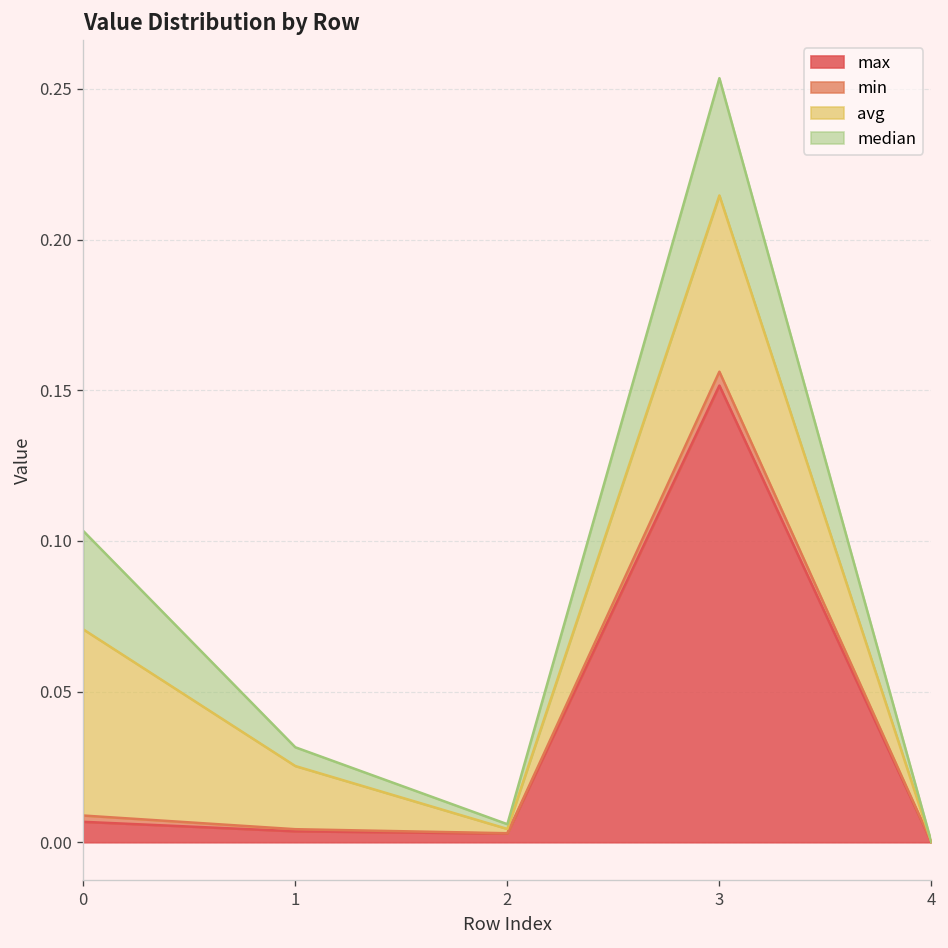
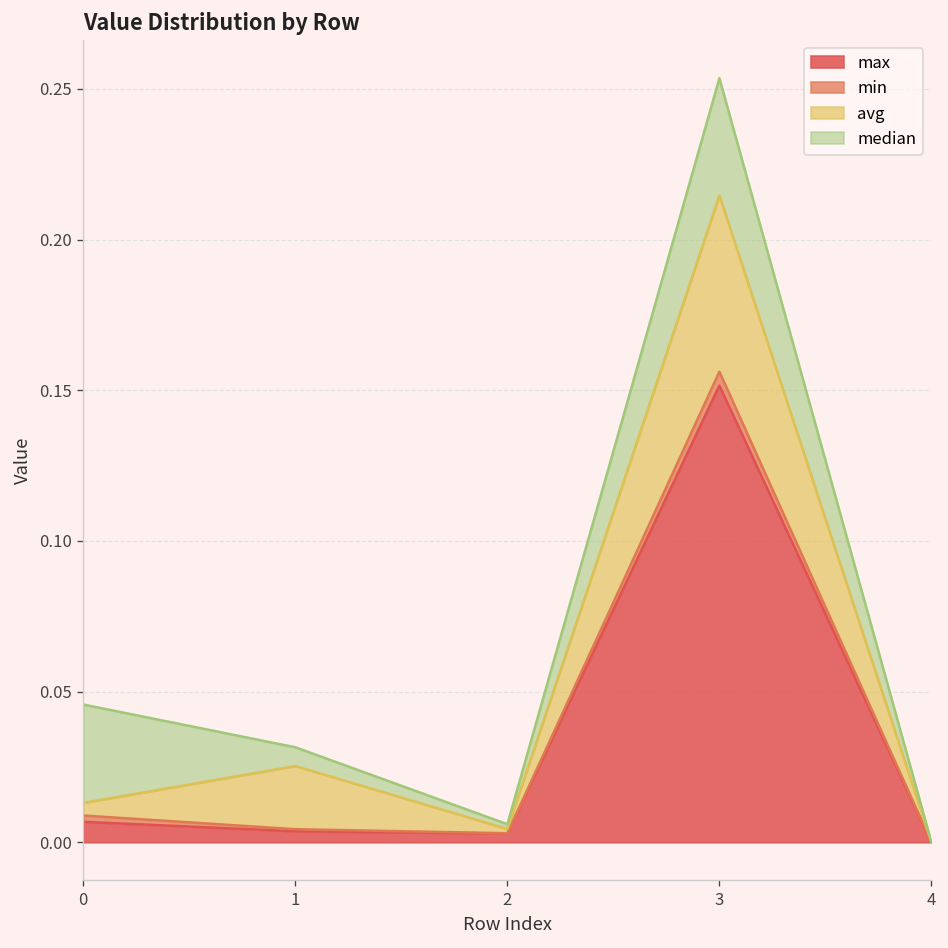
avg, 0: 0.062 -> 0.004
